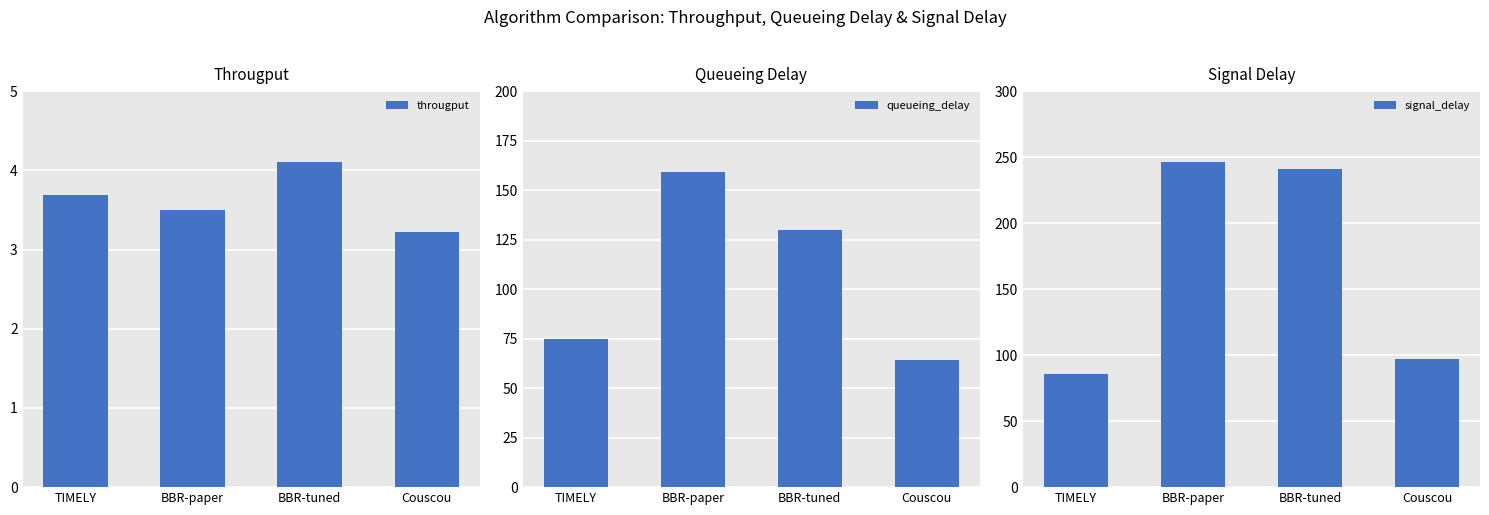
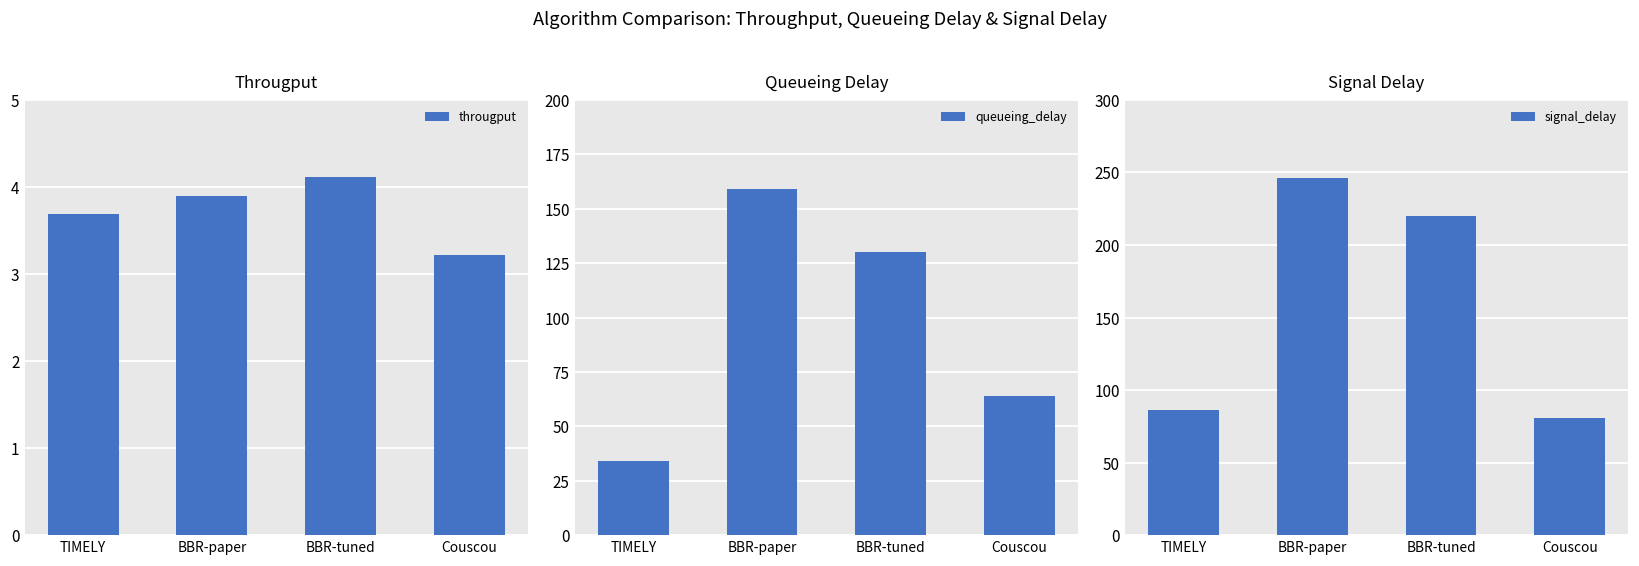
Througput, BBR-paper: 3.5 -> 3.9
Queueing Delay, TIMELY: 75 -> 34
Signal Delay, BBR-tuned: 241 -> 220
Signal Delay, Couscou: 97 -> 81
